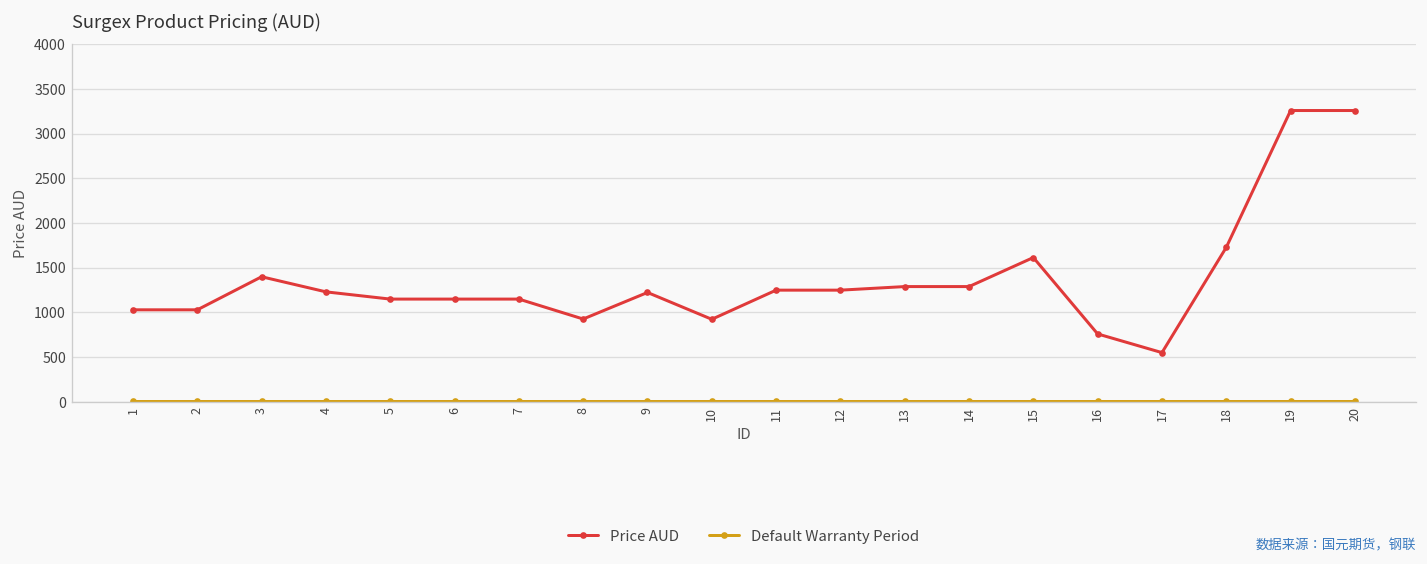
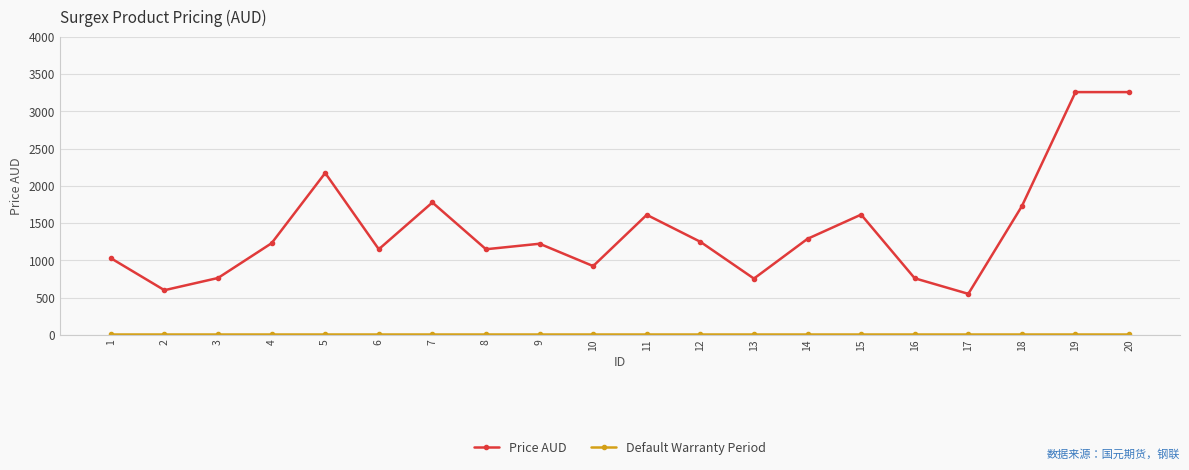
Price AUD, 2: 1000 -> 600
Price AUD, 3: 1400 -> 800
Price AUD, 5: 1200 -> 2200
Price AUD, 7: 1200 -> 1800
Price AUD, 8: 900 -> 1200
Price AUD, 11: 1300 -> 1600
Price AUD, 13: 1300 -> 800
